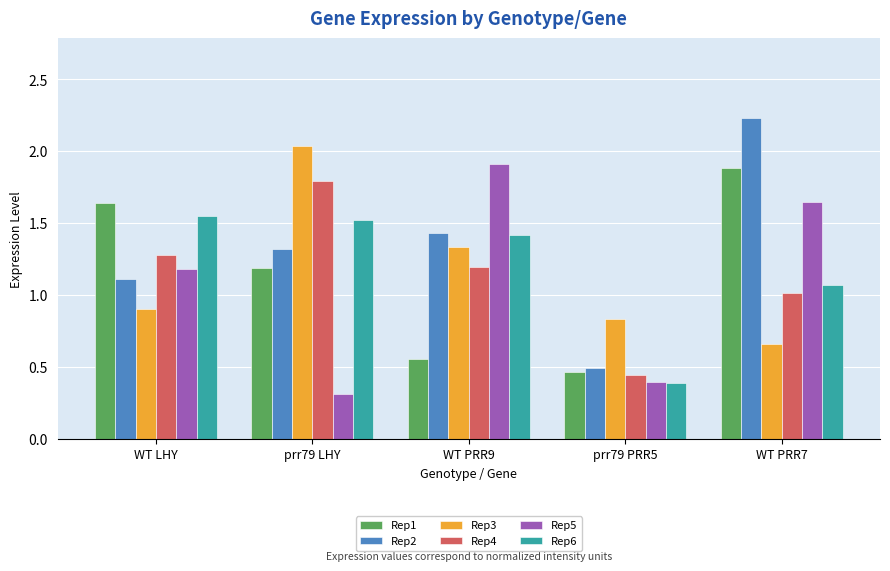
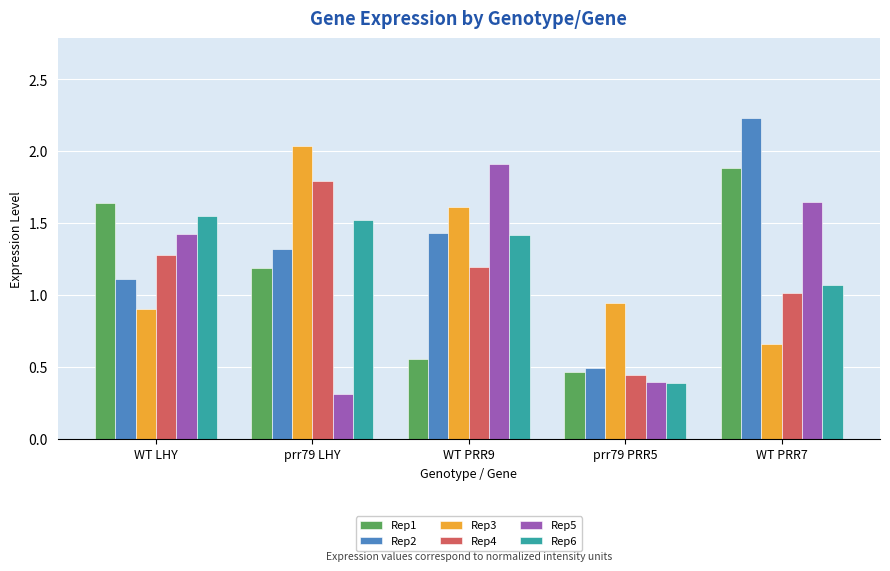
Rep5, WT LHY: 1.18 -> 1.43
Rep3, WT PRR9: 1.33 -> 1.61
Rep3, prr79 PRR5: 0.83 -> 0.95
